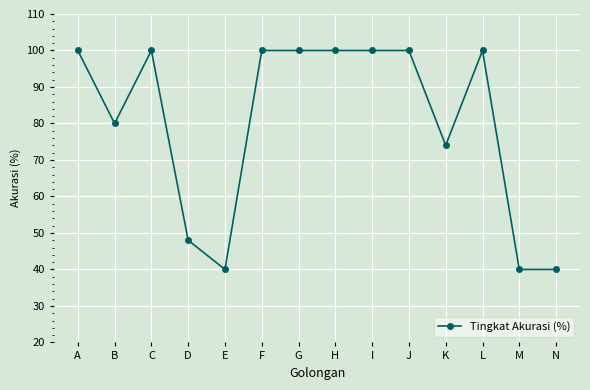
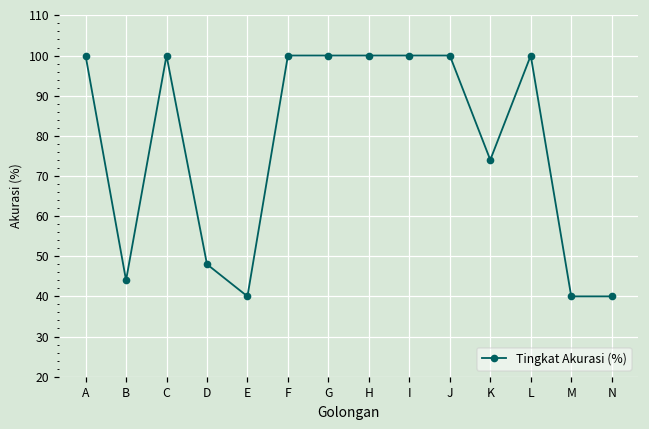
B: 80 -> 44
